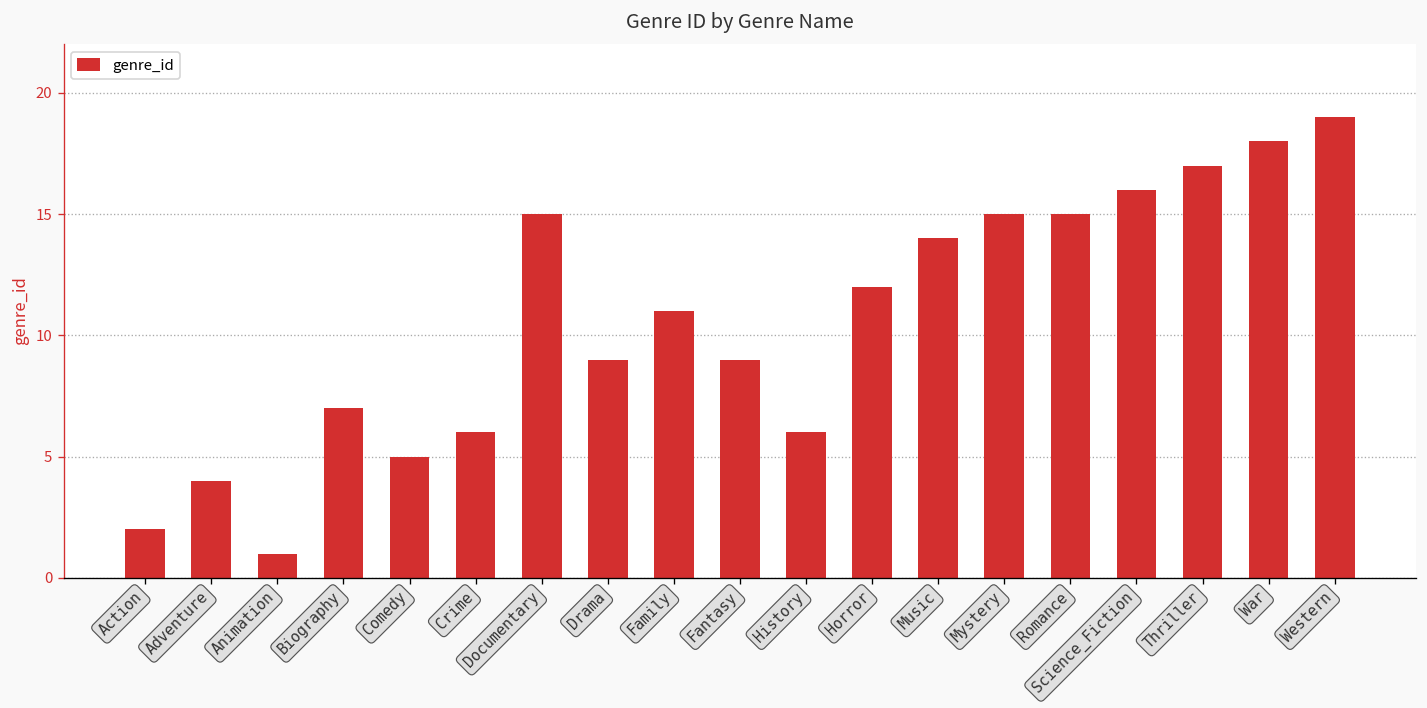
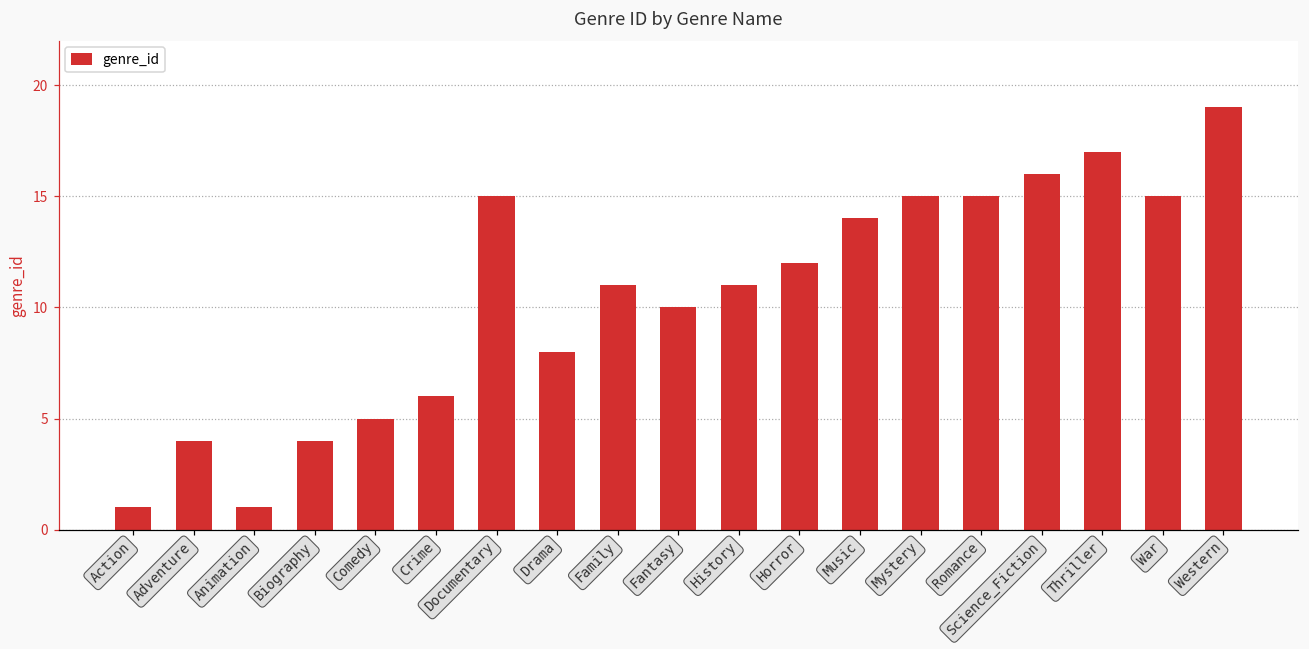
Action: 2 -> 1
Biography: 7 -> 4
Drama: 9 -> 8
Fantasy: 9 -> 10
History: 6 -> 11
War: 18 -> 15
